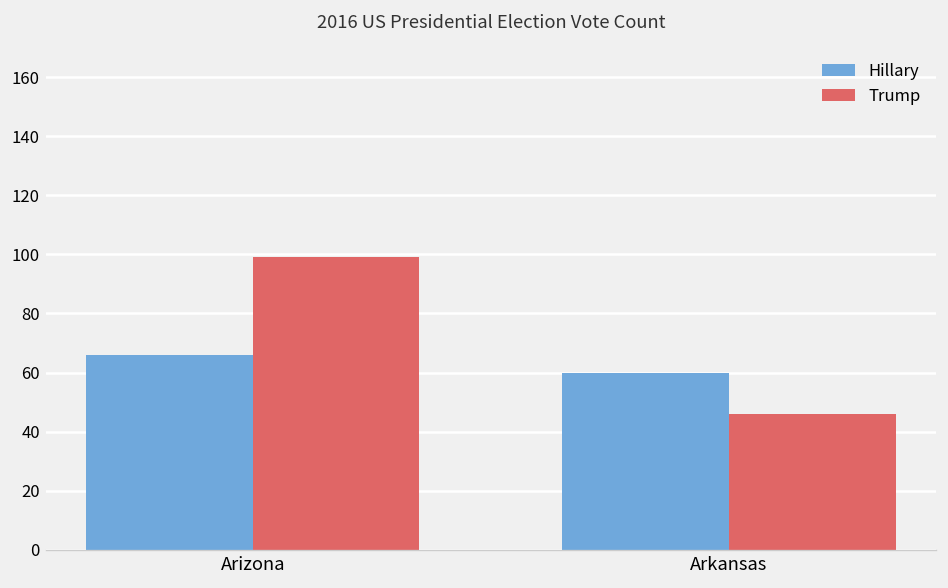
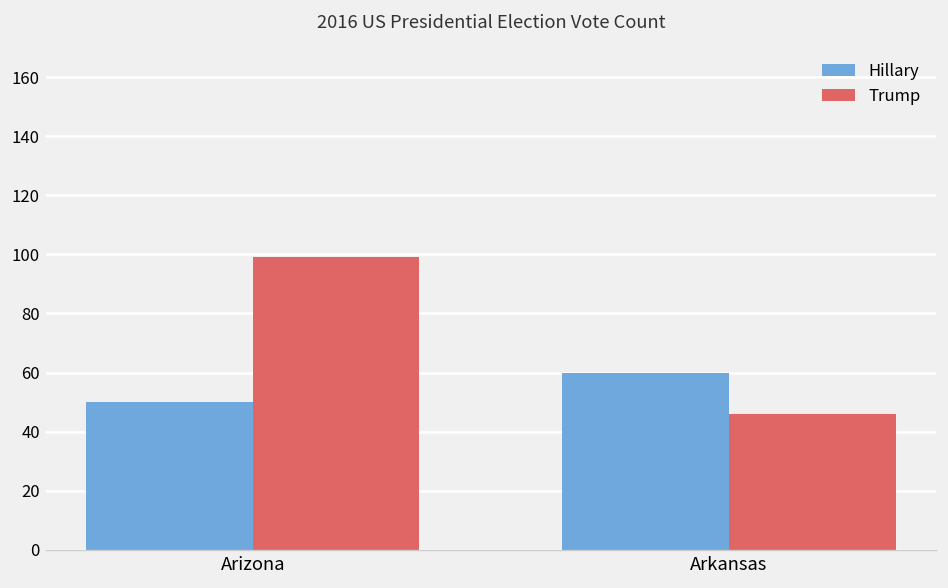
Hillary, Arizona: 66 -> 50
